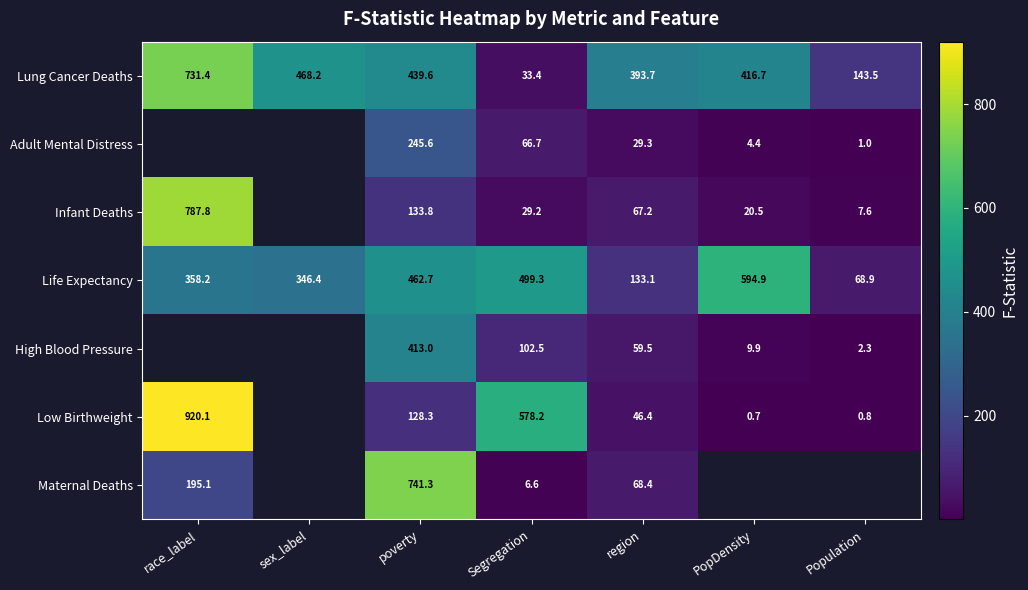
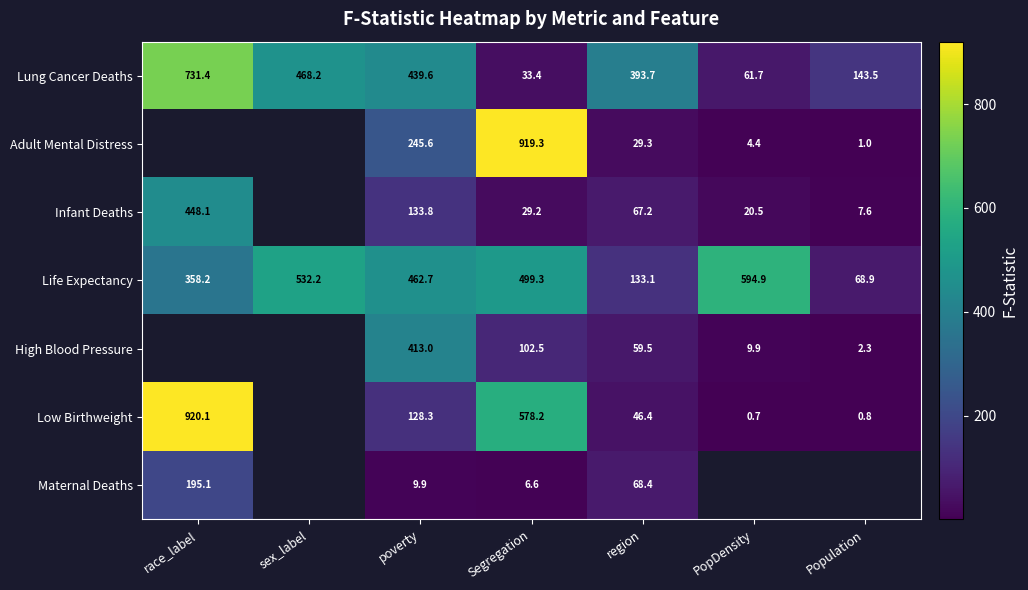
Lung Cancer Deaths, PopDensity: 416.7 -> 61.7
Adult Mental Distress, Segregation: 66.7 -> 919.3
Infant Deaths, race_label: 787.8 -> 448.1
Life Expectancy, sex_label: 346.4 -> 532.2
Maternal Deaths, poverty: 741.3 -> 9.9
